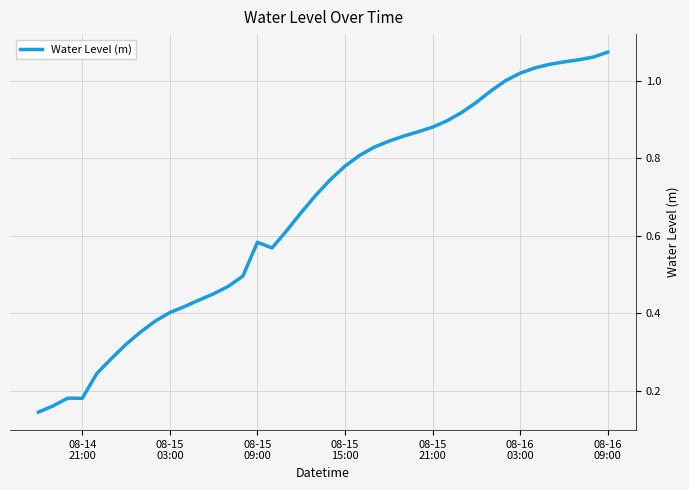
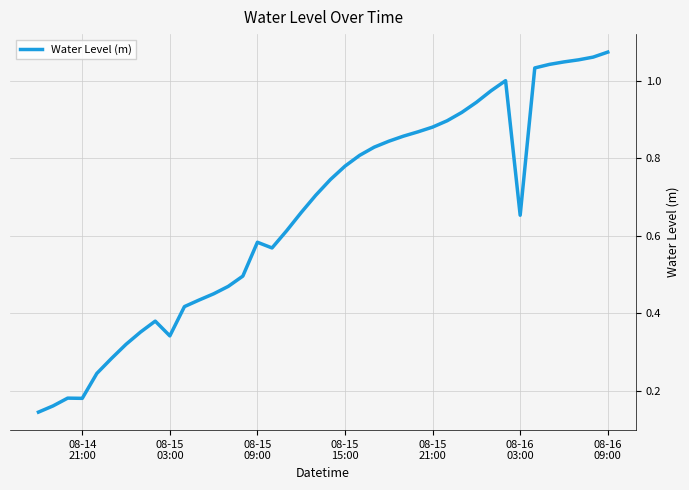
08-15 03:00: 0.40 -> 0.34
08-16 03:00: 1.02 -> 0.65
